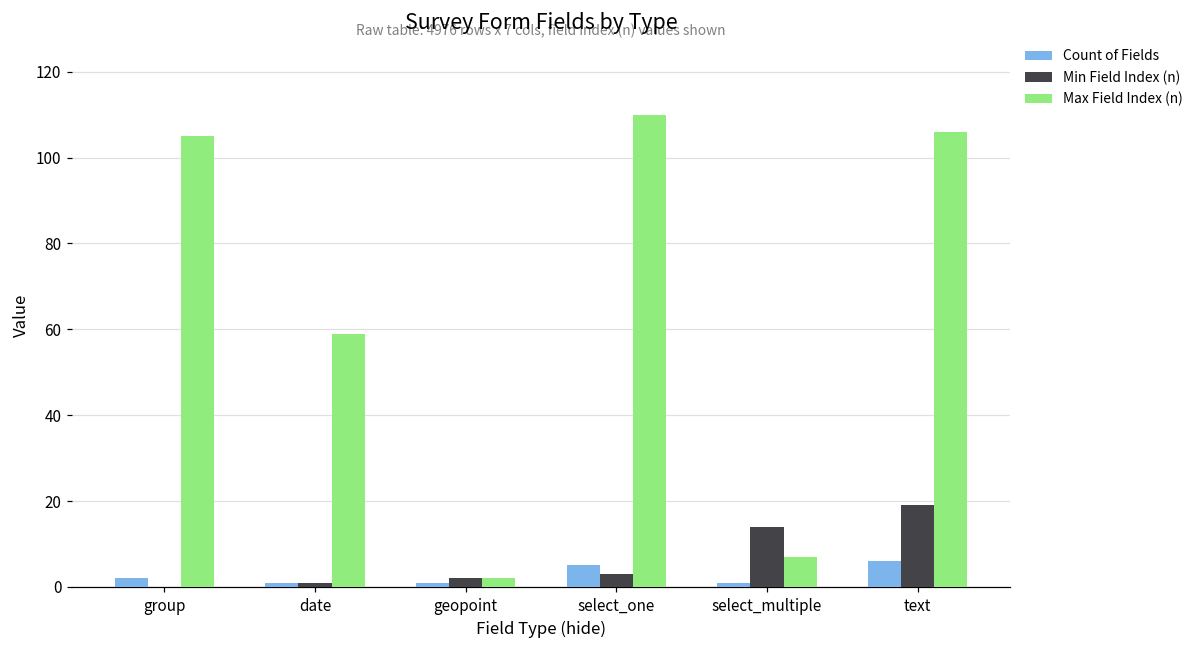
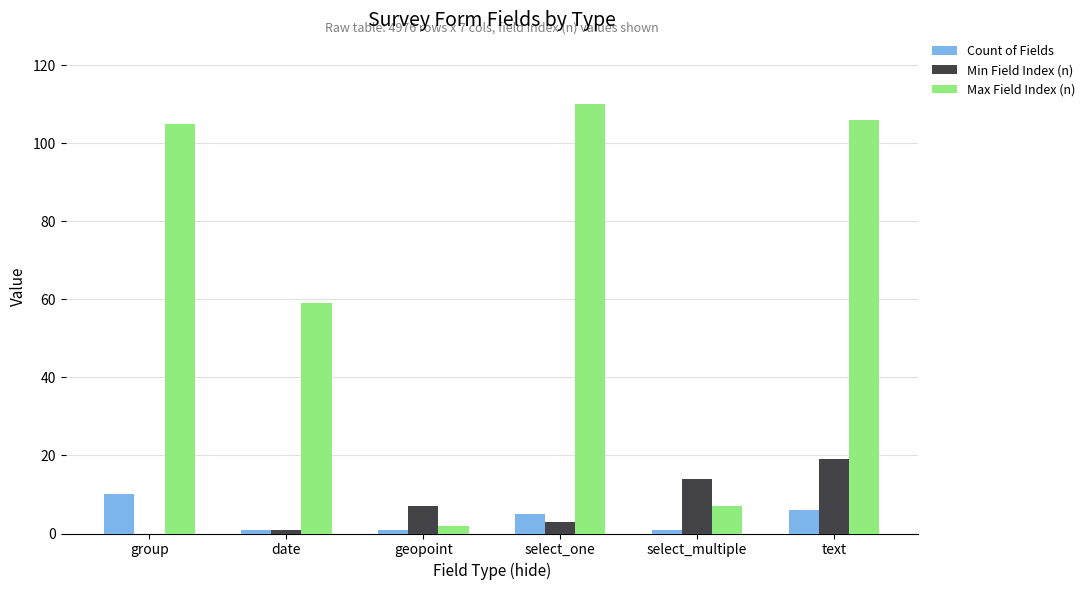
Count of Fields, group: 2 -> 10
Min Field Index (n), geopoint: 2 -> 7
